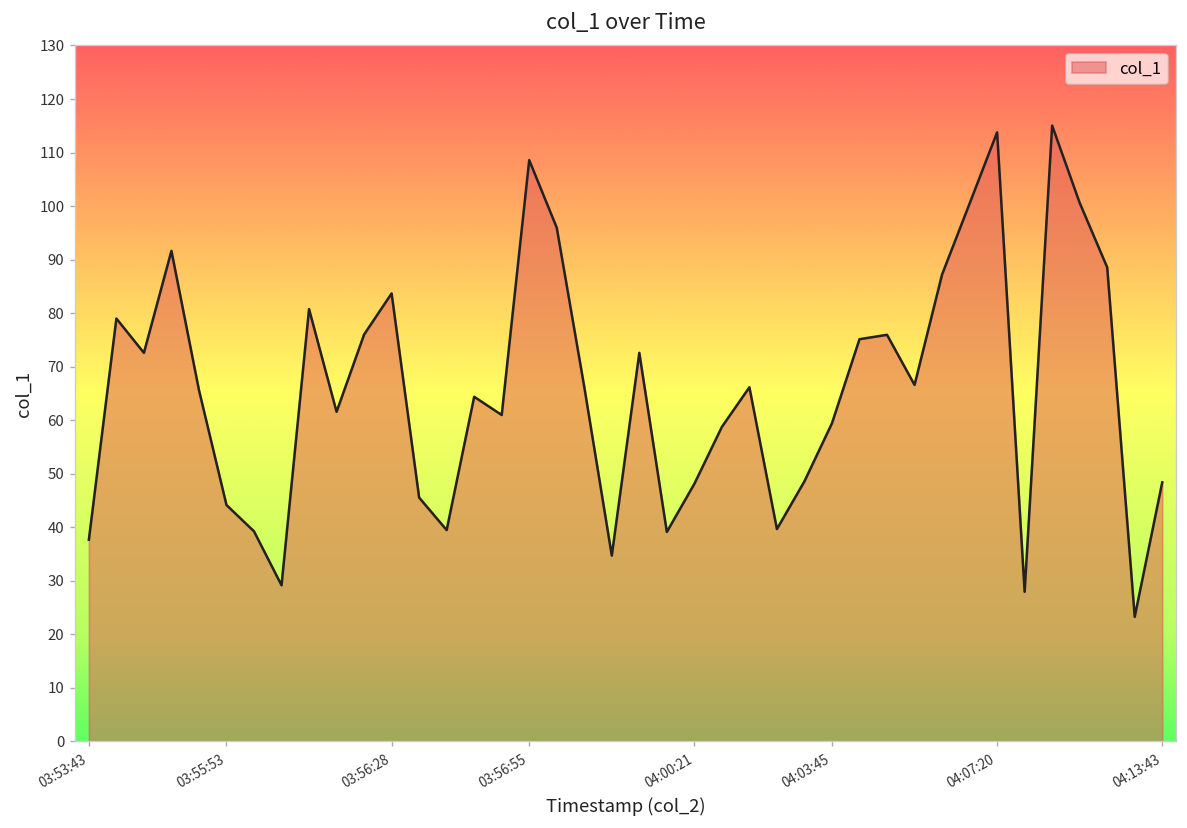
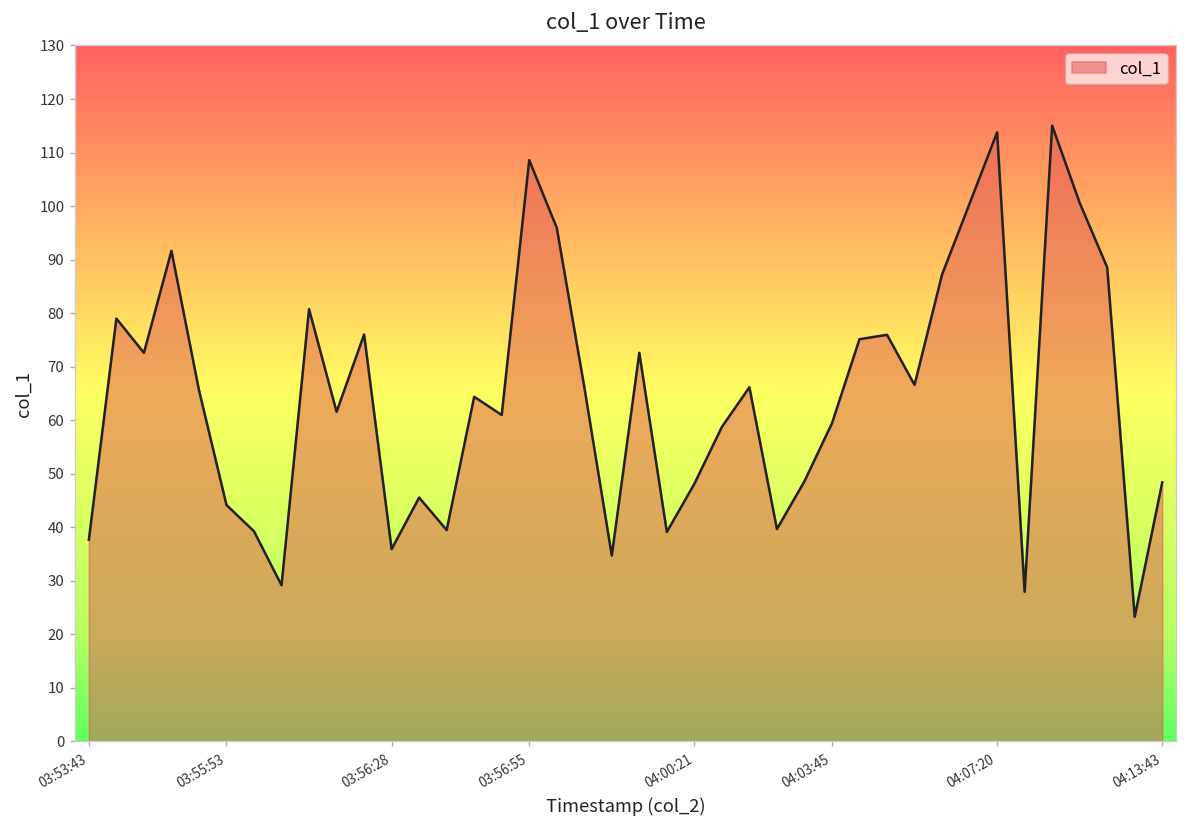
03:56:28: 84 -> 36
